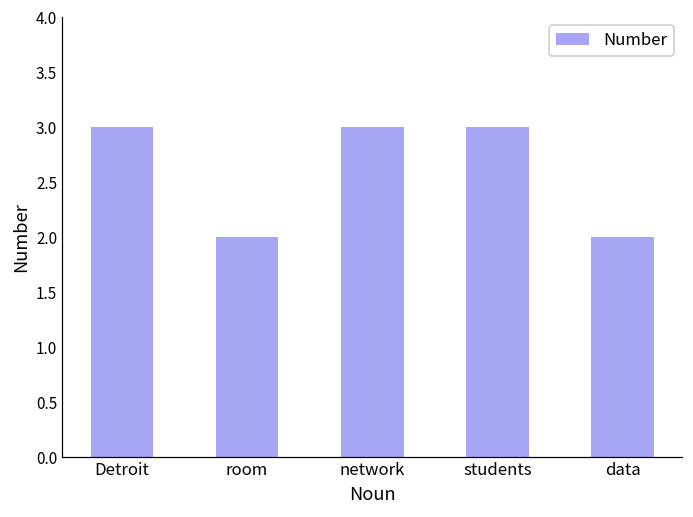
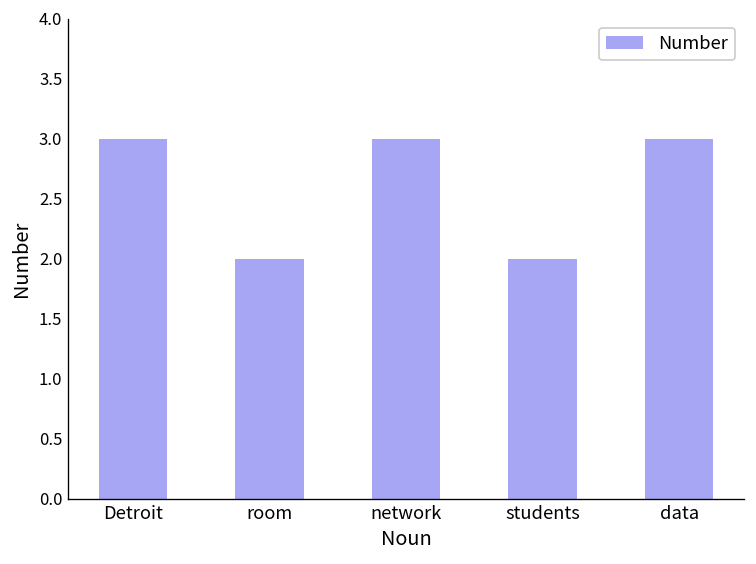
students: 3 -> 2
data: 2 -> 3
